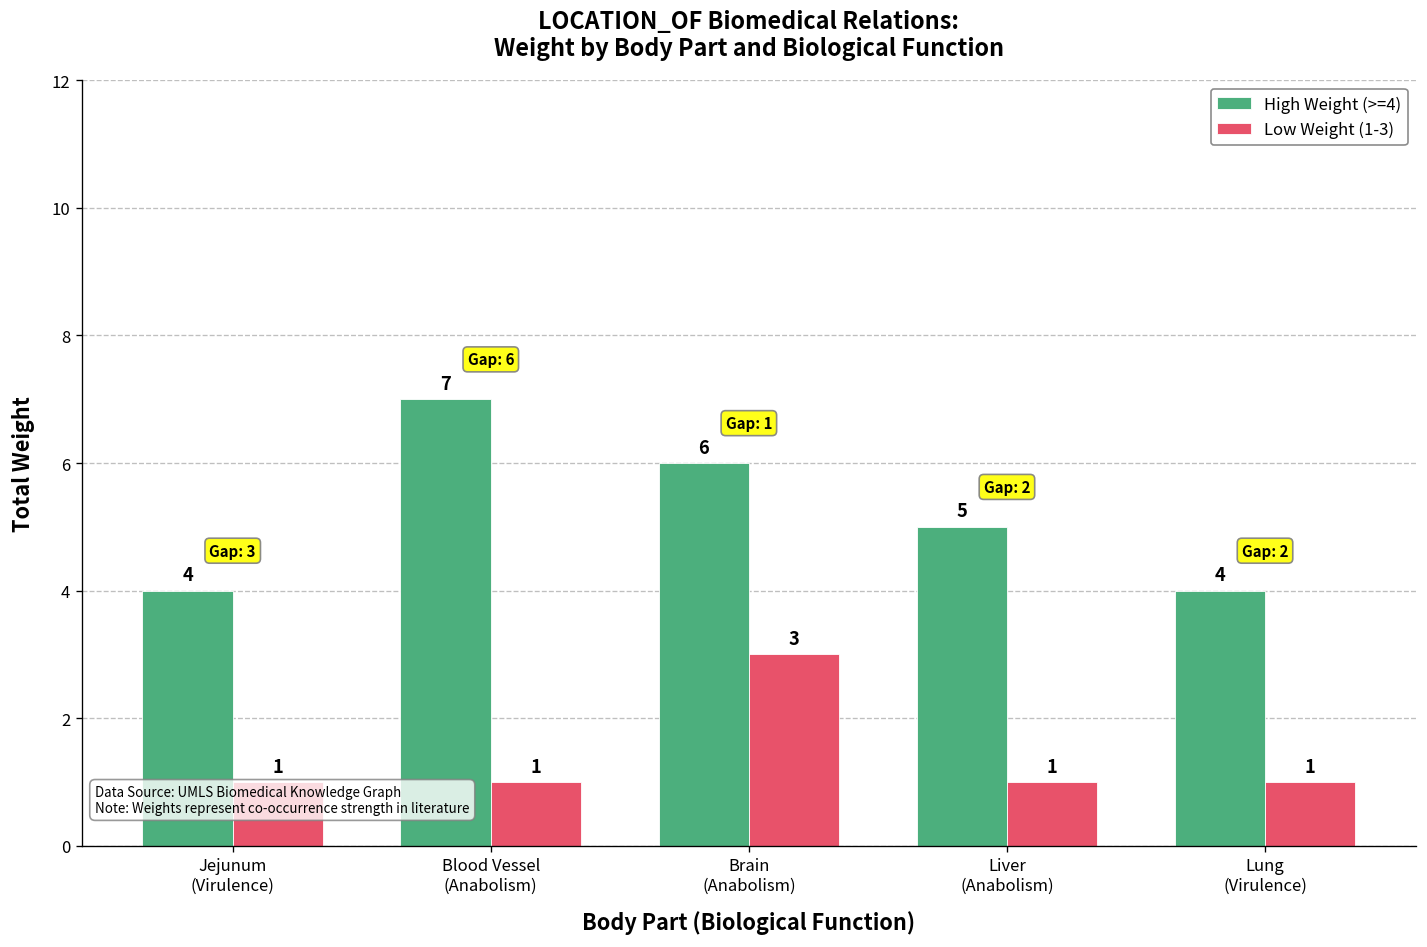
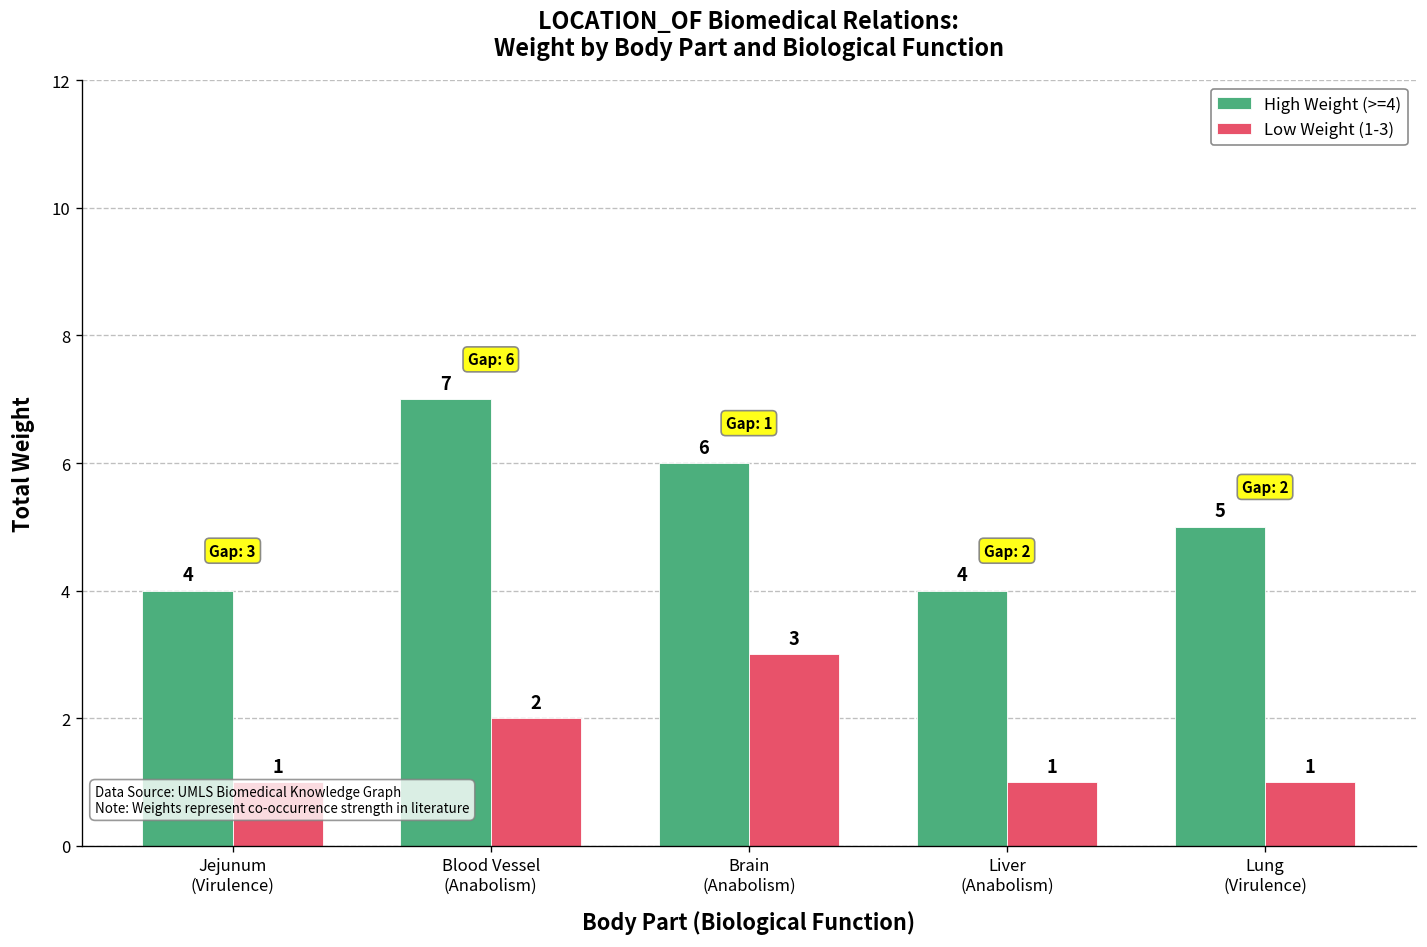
Low Weight (1-3), Blood Vessel (Anabolism): 1 -> 2
High Weight (>=4), Liver (Anabolism): 5 -> 4
High Weight (>=4), Lung (Virulence): 4 -> 5
